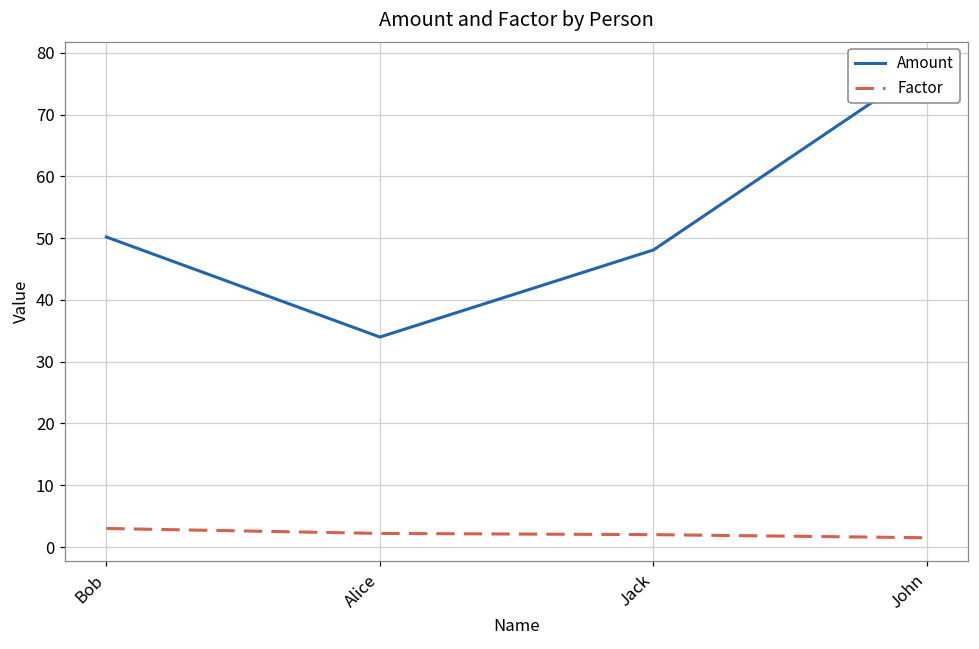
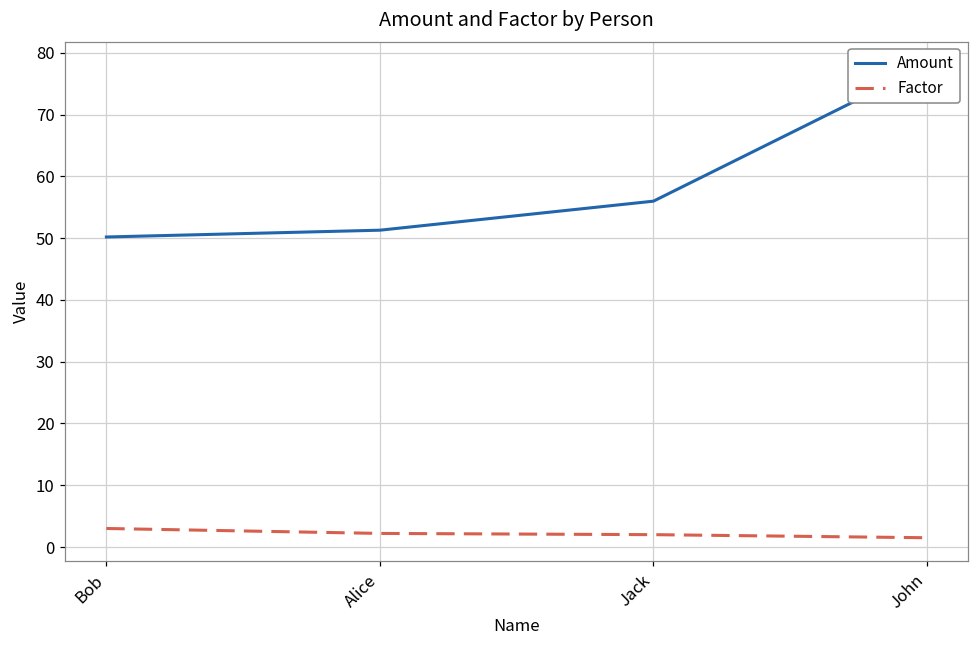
Amount, Alice: 34 -> 51
Amount, Jack: 48 -> 56
